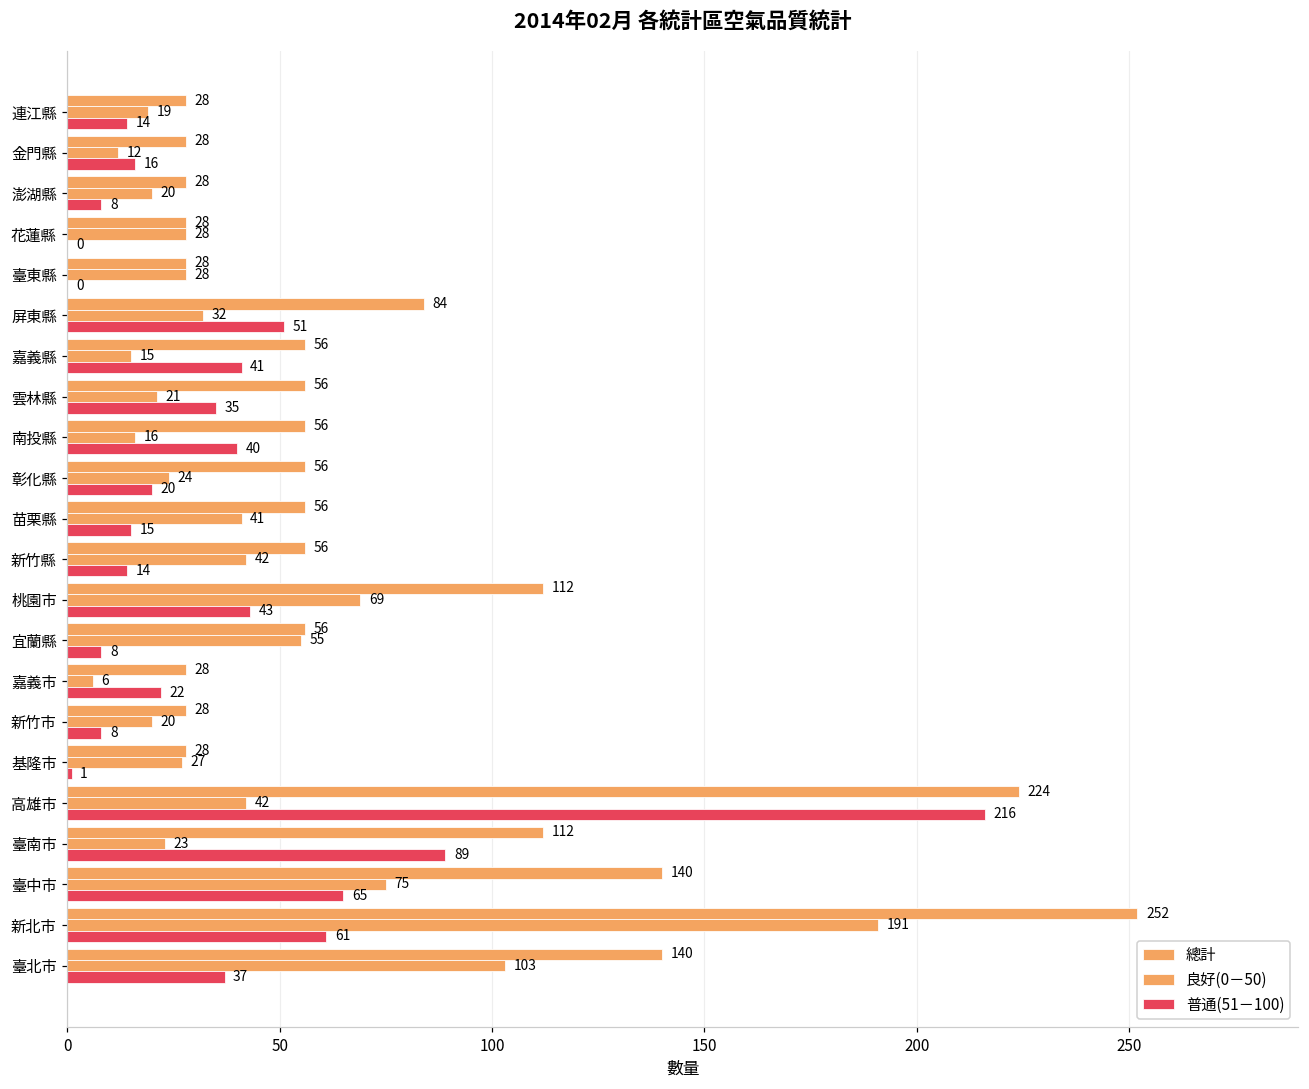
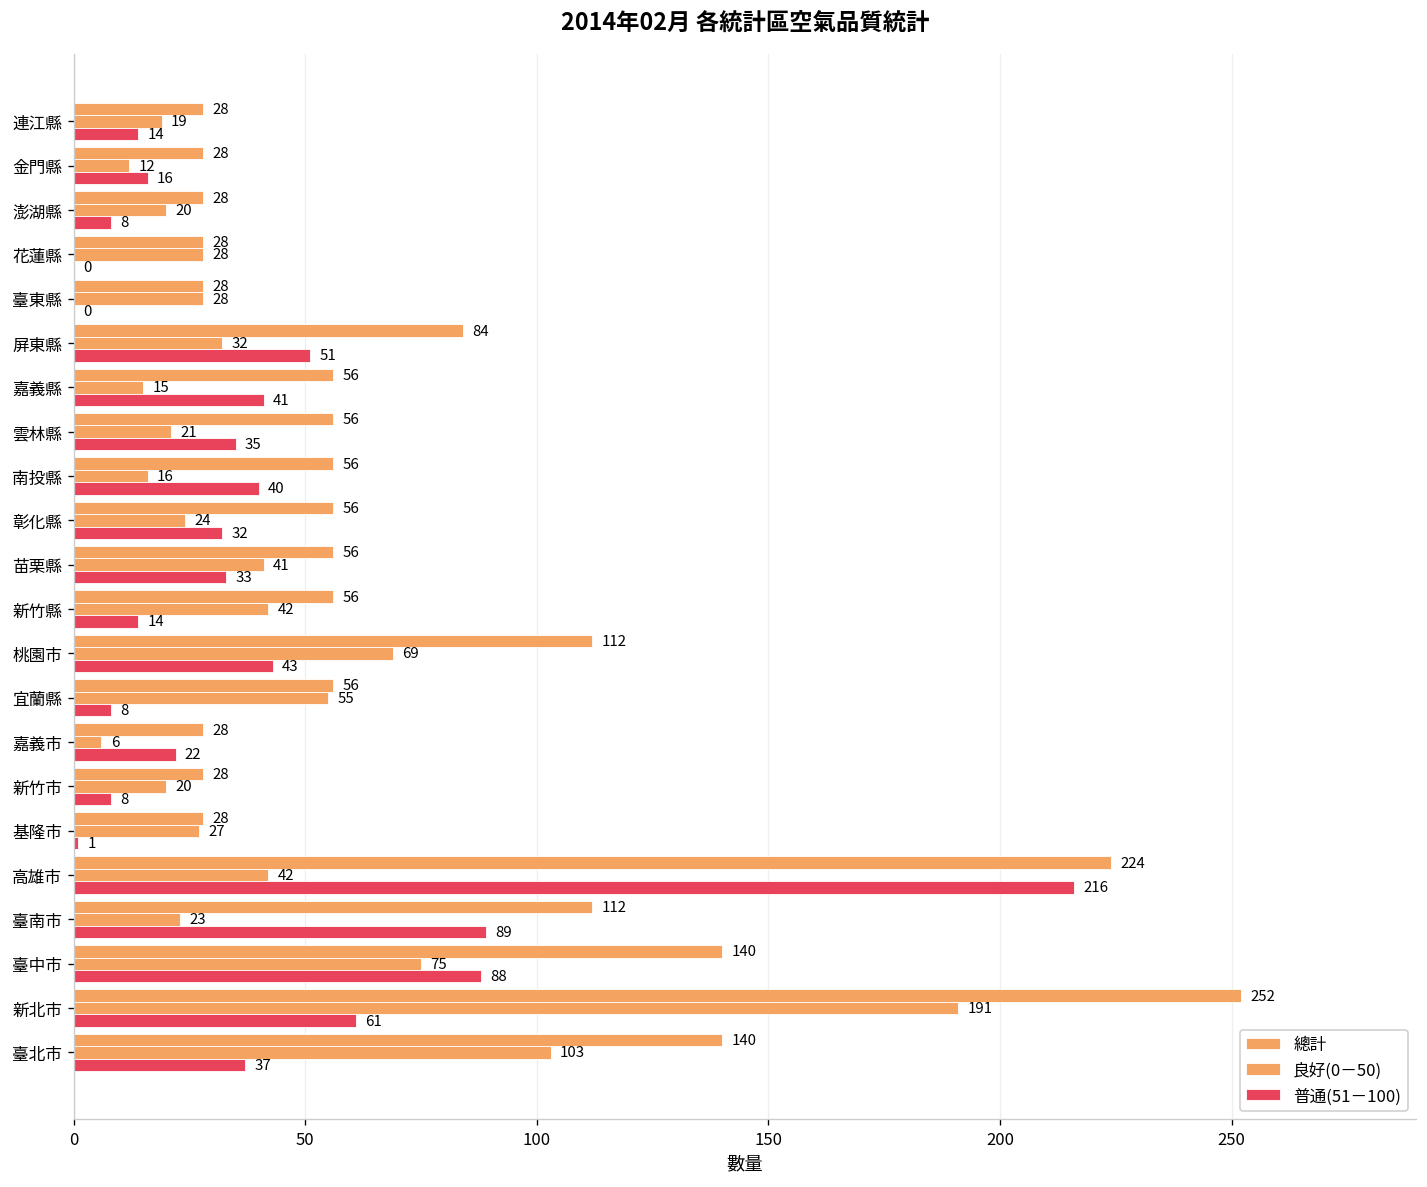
普通(51－100), 彰化縣: 20 -> 32
普通(51－100), 苗栗縣: 15 -> 33
普通(51－100), 臺中市: 65 -> 88
